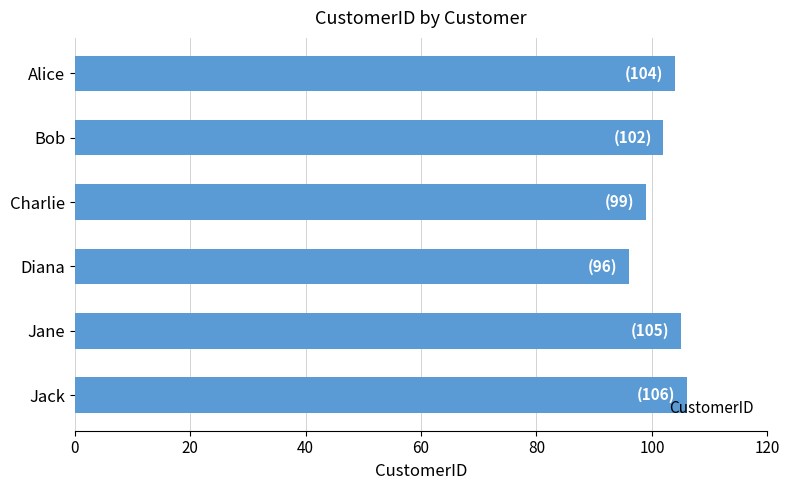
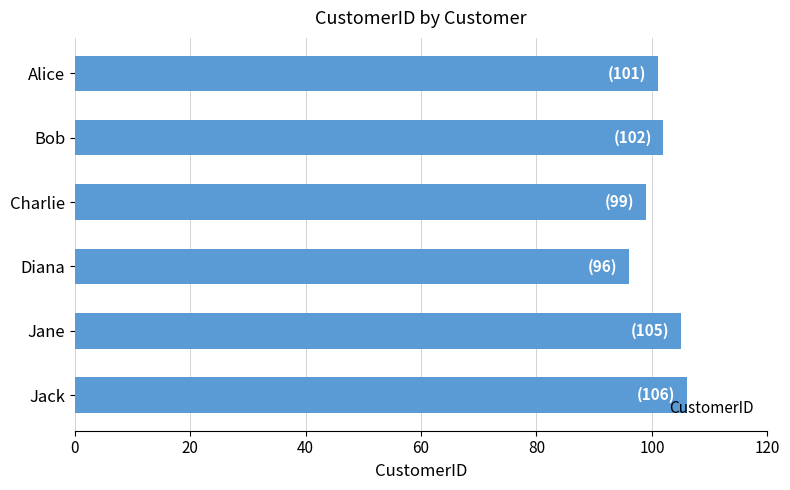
Alice: (104) -> (101)
